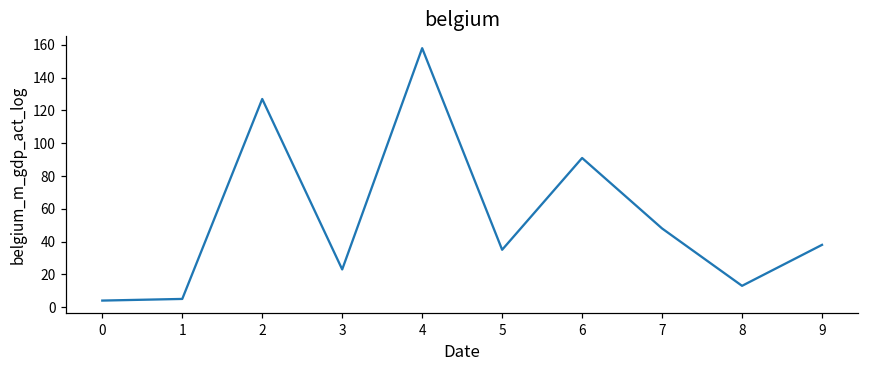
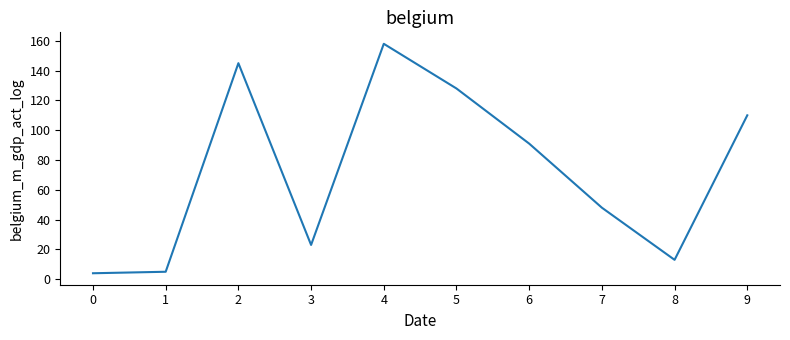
2: 127 -> 145
5: 35 -> 128
9: 38 -> 110
